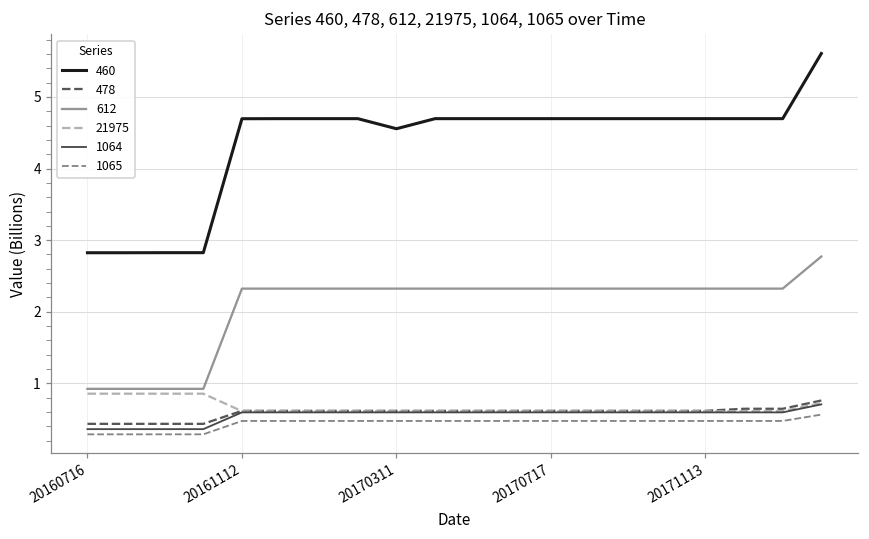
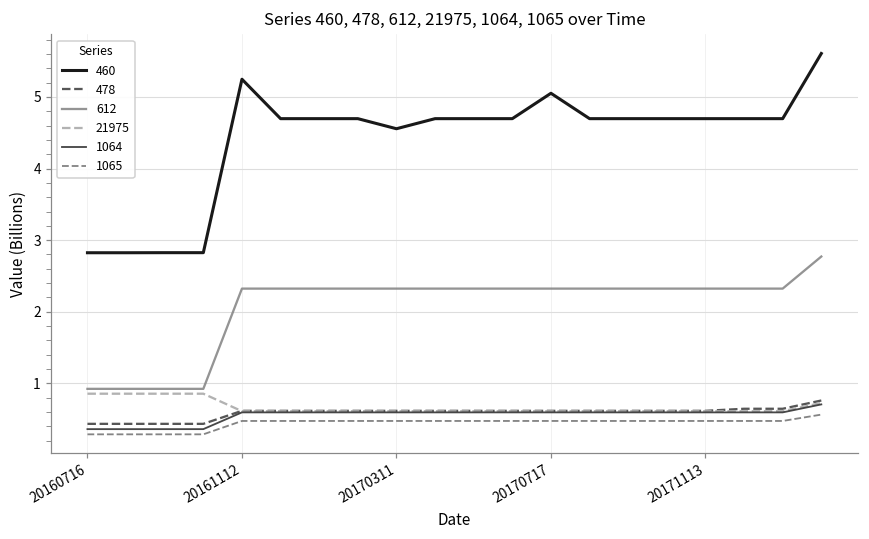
460, 20161112: 4.7 -> 5.2
460, 20170717: 4.7 -> 5.1
